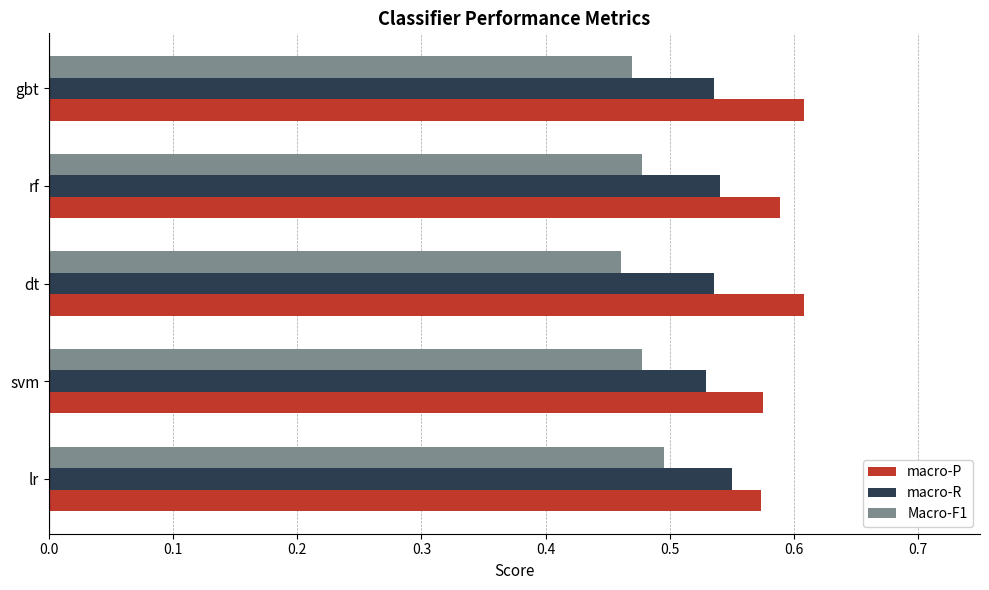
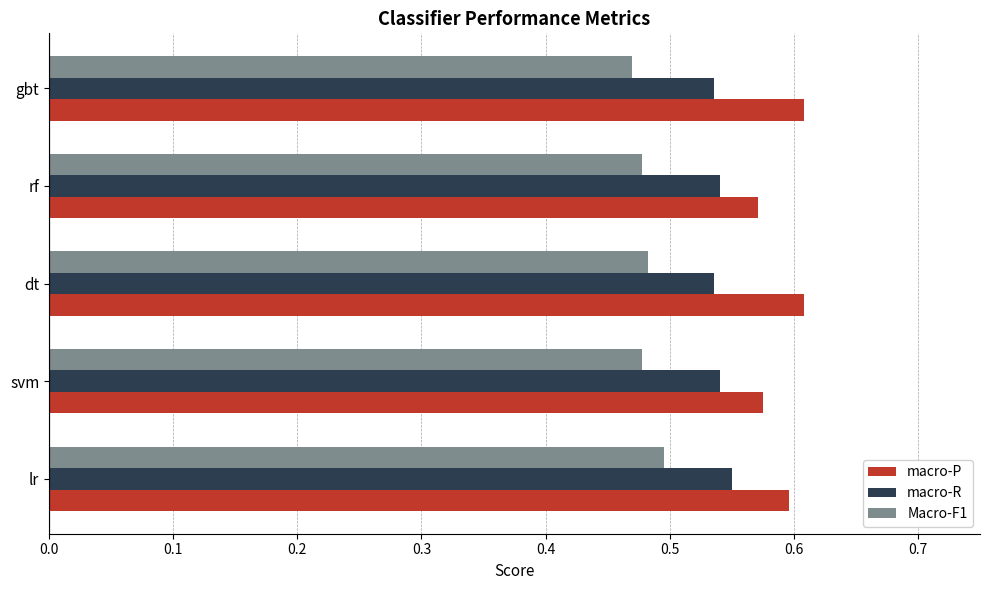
macro-P, rf: 0.589 -> 0.571
Macro-F1, dt: 0.461 -> 0.482
macro-R, svm: 0.529 -> 0.541
macro-P, lr: 0.573 -> 0.596
